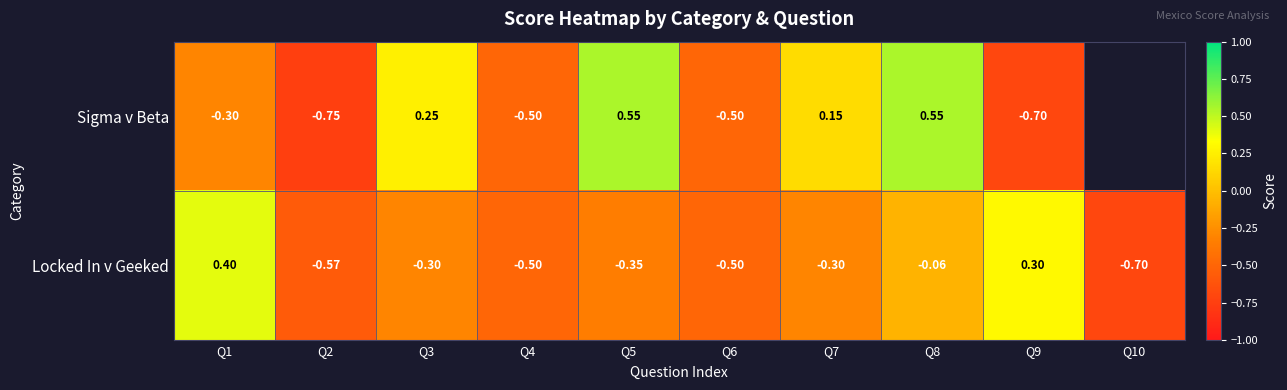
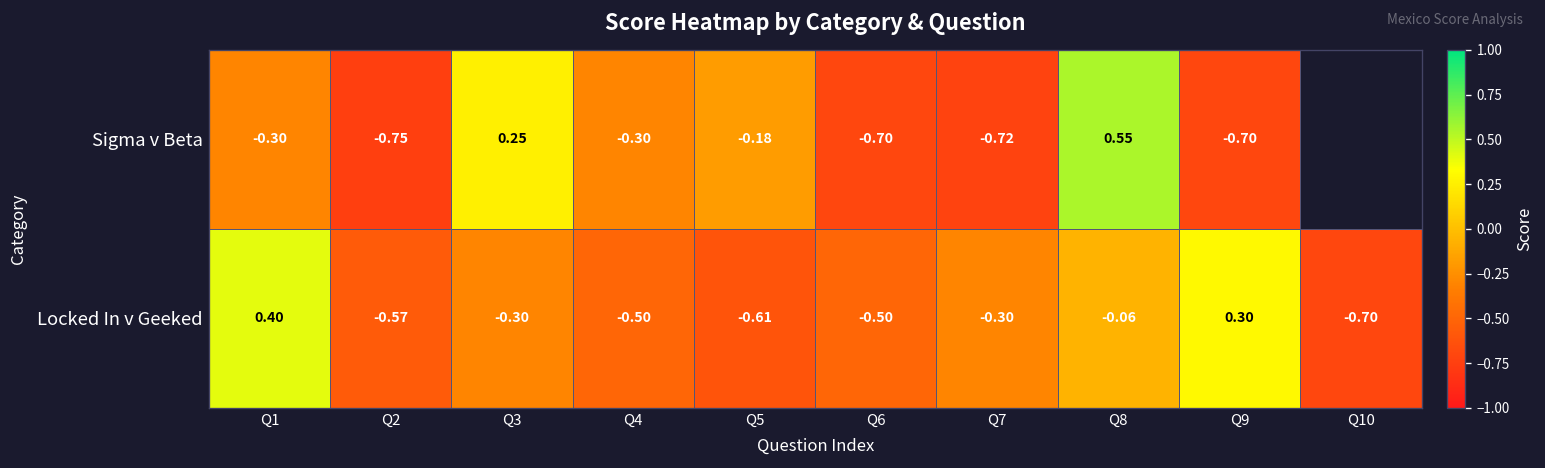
Sigma v Beta, Q4: -0.50 -> -0.30
Sigma v Beta, Q5: 0.55 -> -0.18
Sigma v Beta, Q6: -0.50 -> -0.70
Sigma v Beta, Q7: 0.15 -> -0.72
Locked In v Geeked, Q5: -0.35 -> -0.61
